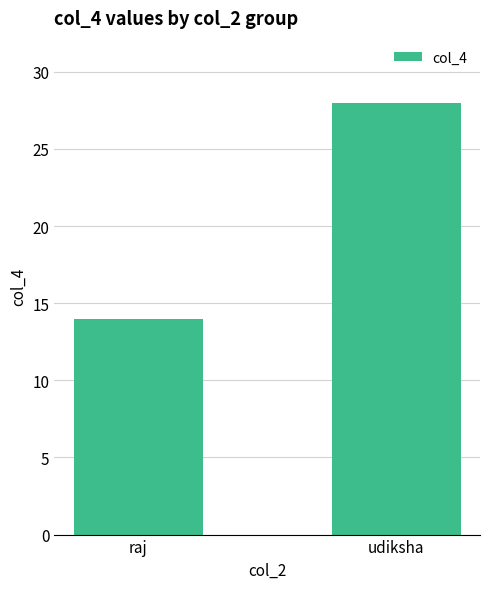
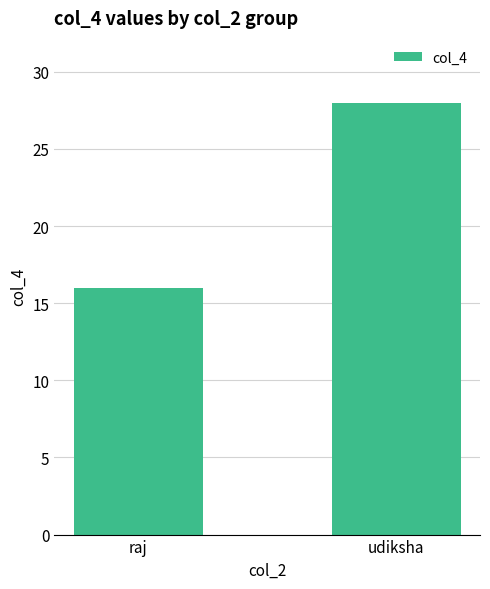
raj: 14 -> 16
